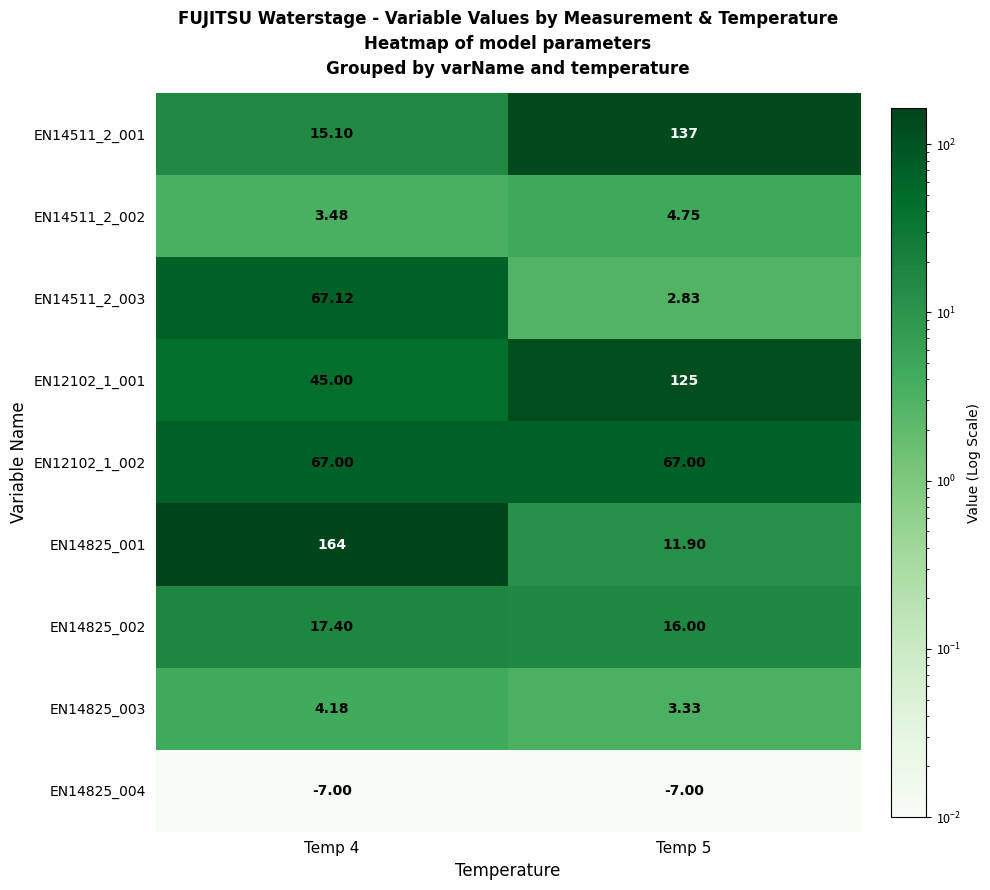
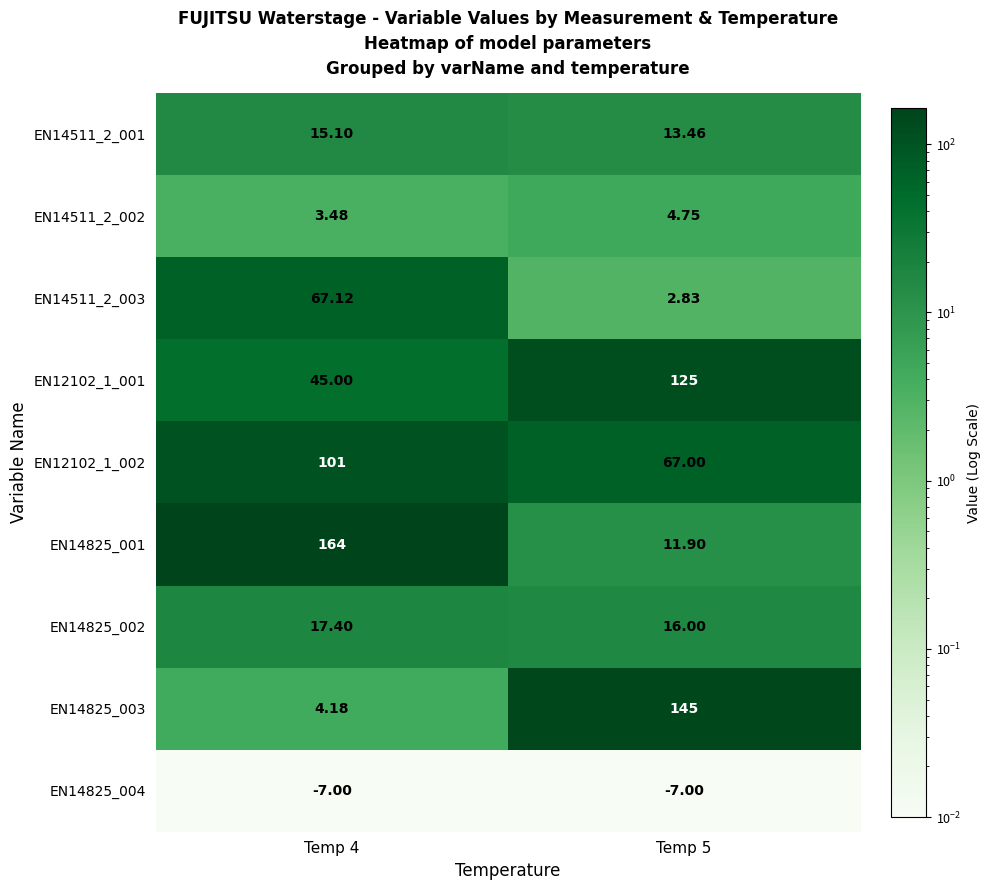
EN14511_2_001, Temp 5: 137 -> 13.46
EN12102_1_002, Temp 4: 67.00 -> 101
EN14825_003, Temp 5: 3.33 -> 145
